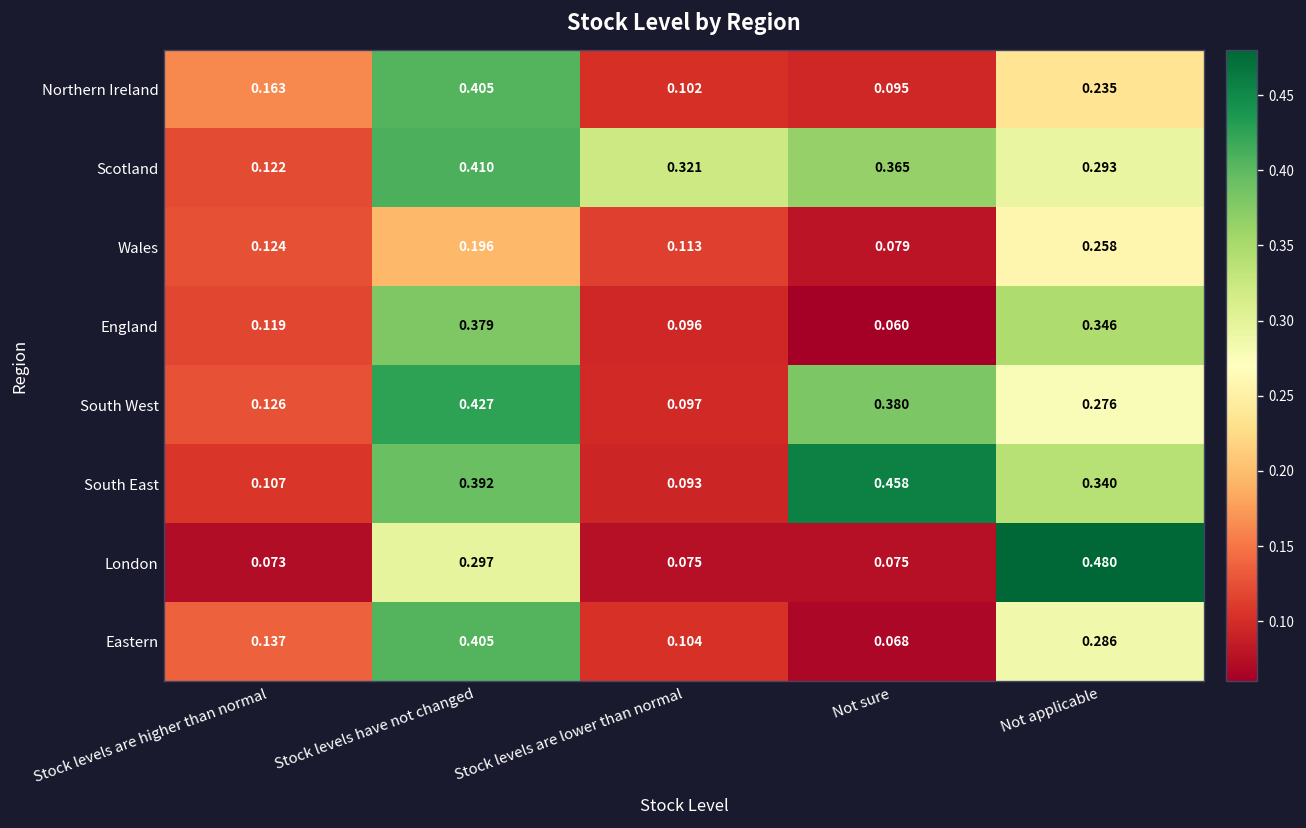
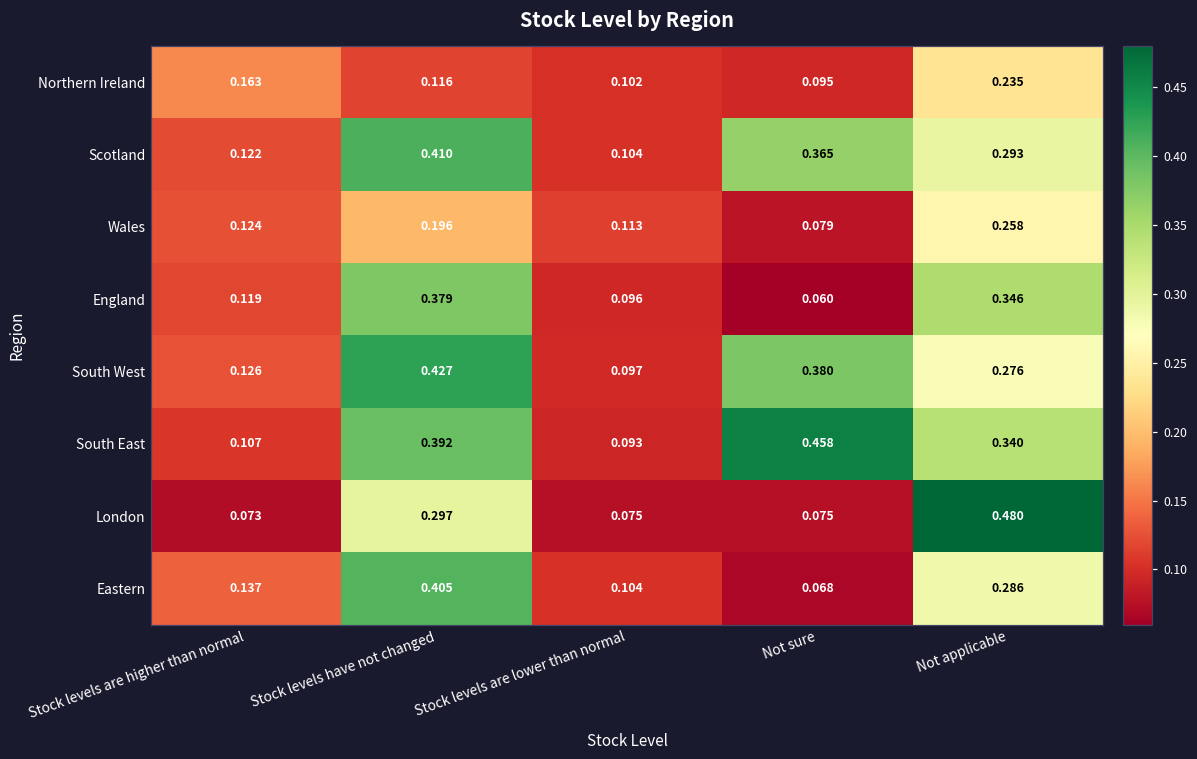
Northern Ireland, Stock levels have not changed: 0.405 -> 0.116
Scotland, Stock levels are lower than normal: 0.321 -> 0.104
